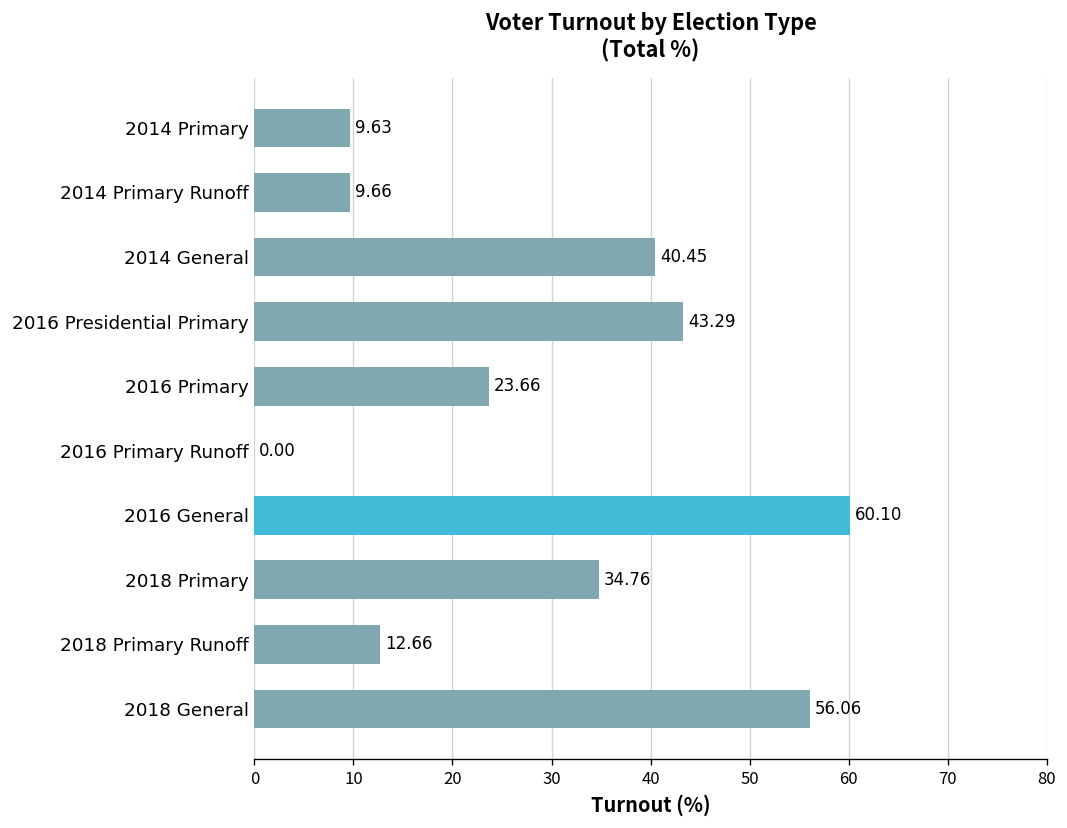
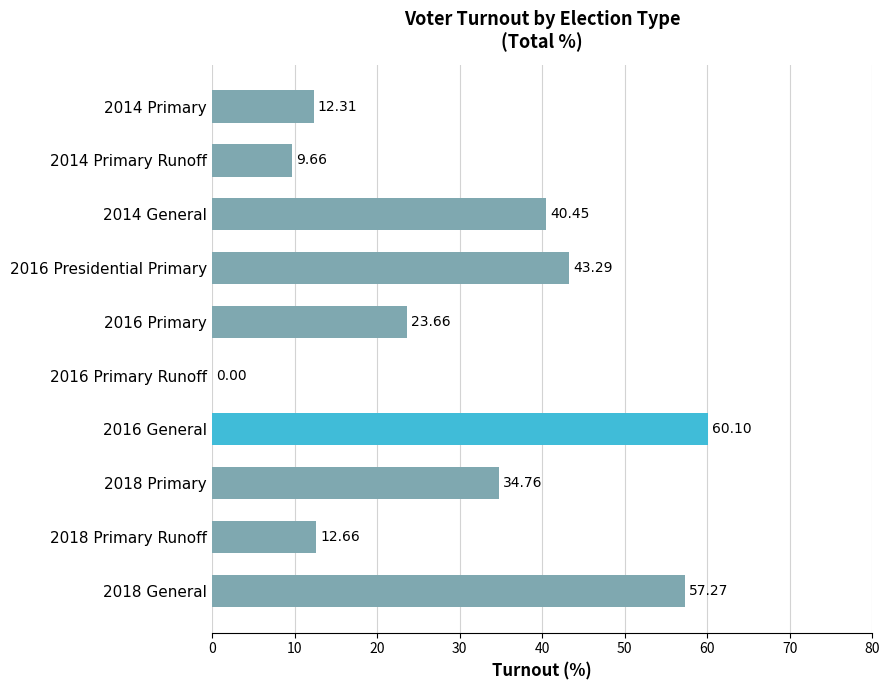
2014 Primary: 9.63 -> 12.31
2018 General: 56.06 -> 57.27
